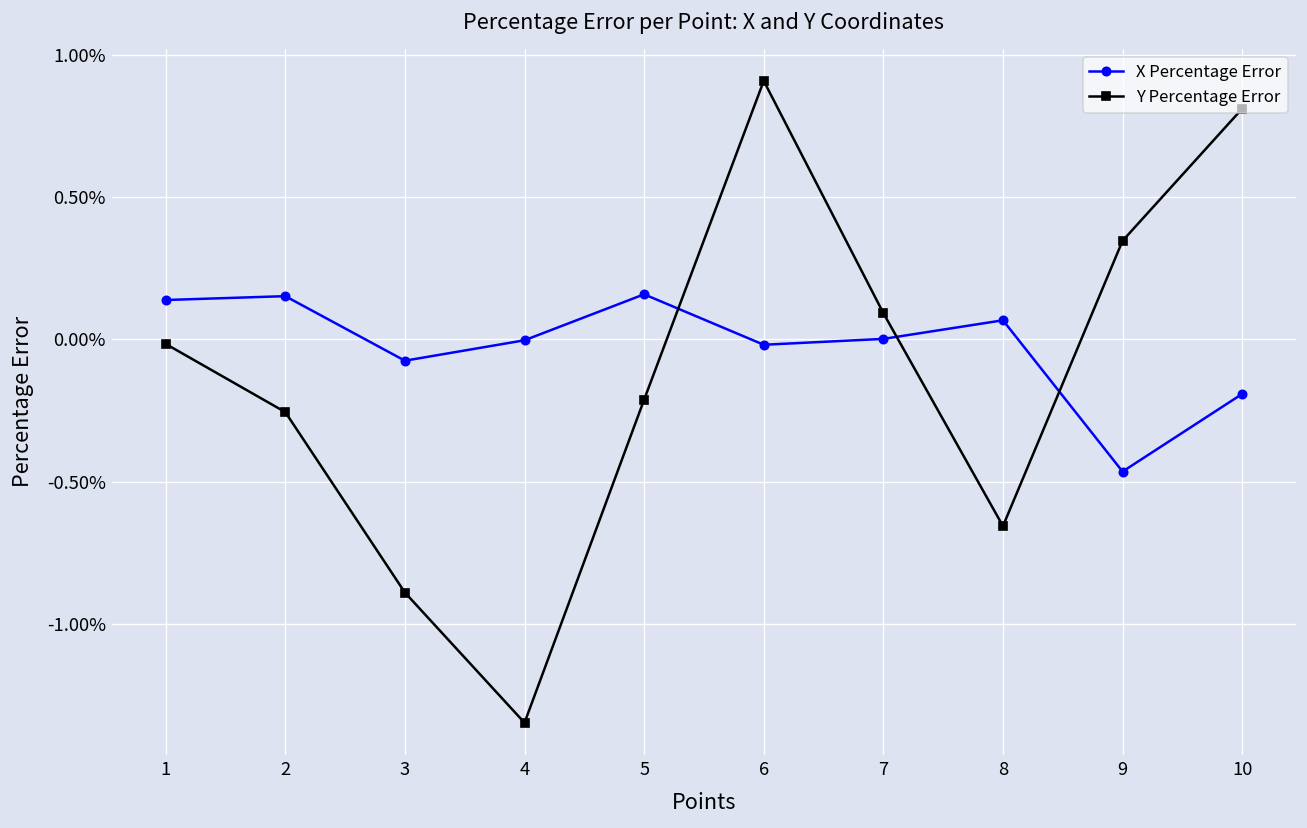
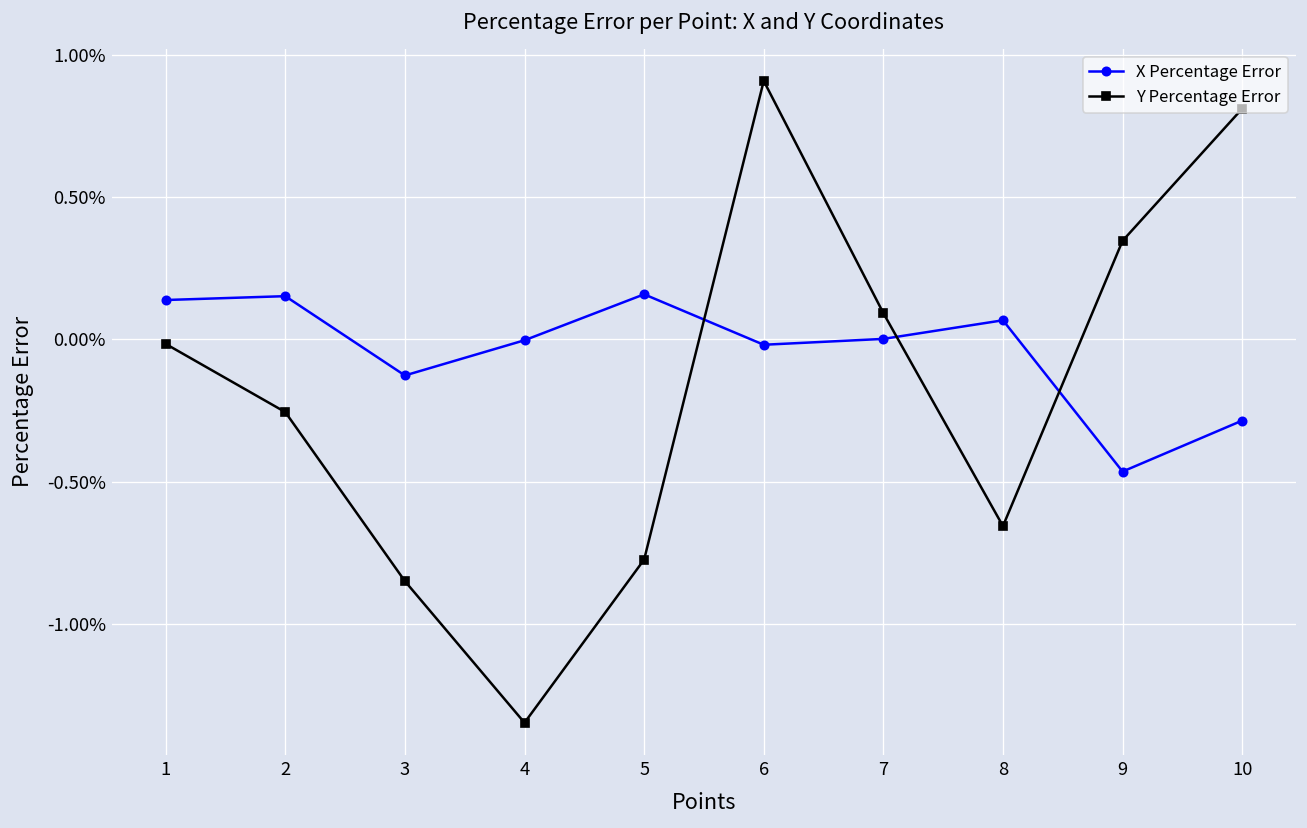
X Percentage Error, 3: -0.08% -> -0.13%
Y Percentage Error, 3: -0.89% -> -0.85%
Y Percentage Error, 5: -0.21% -> -0.77%
X Percentage Error, 10: -0.19% -> -0.29%
